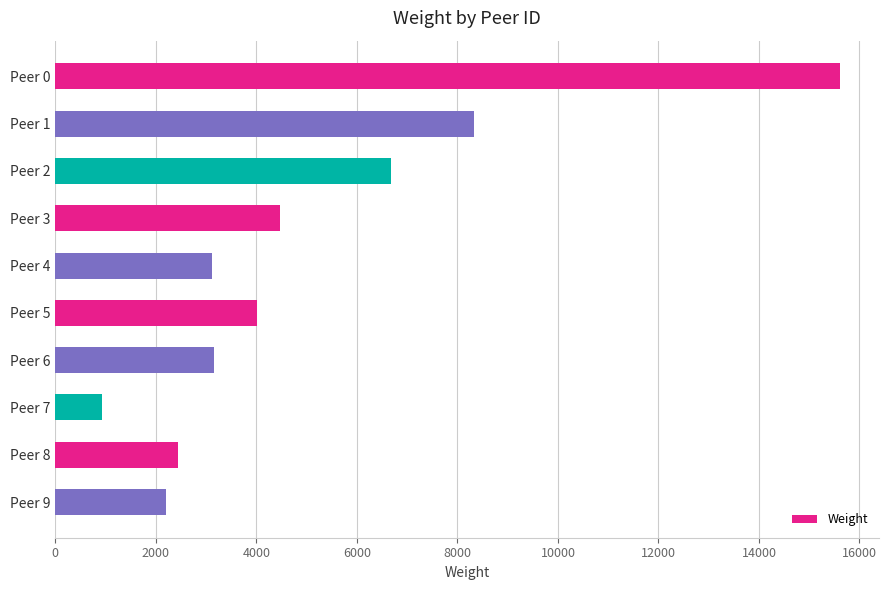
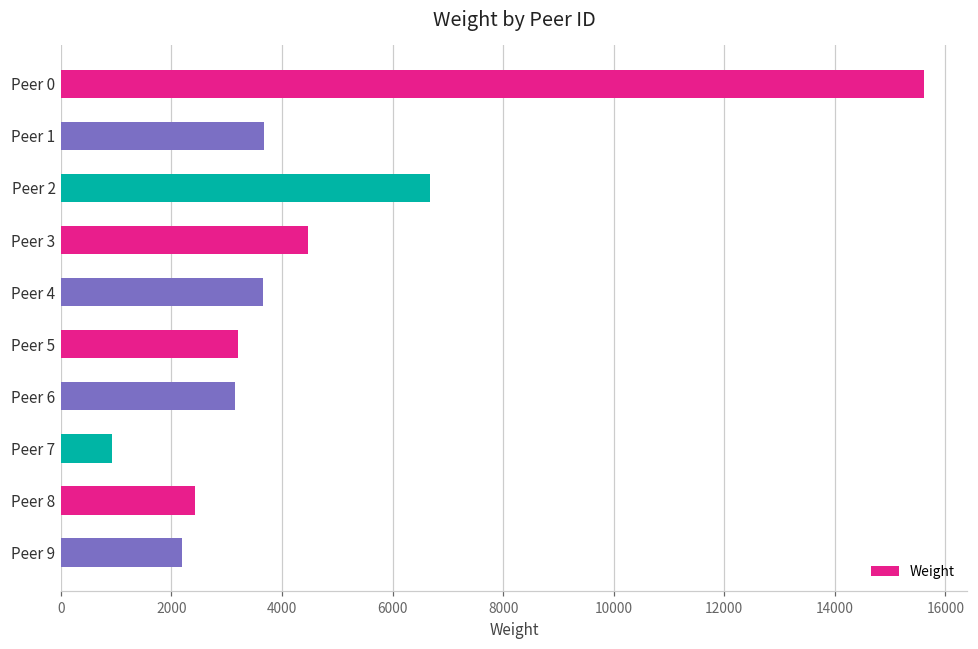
Peer 1: 8300 -> 3700
Peer 4: 3100 -> 3700
Peer 5: 4000 -> 3200
